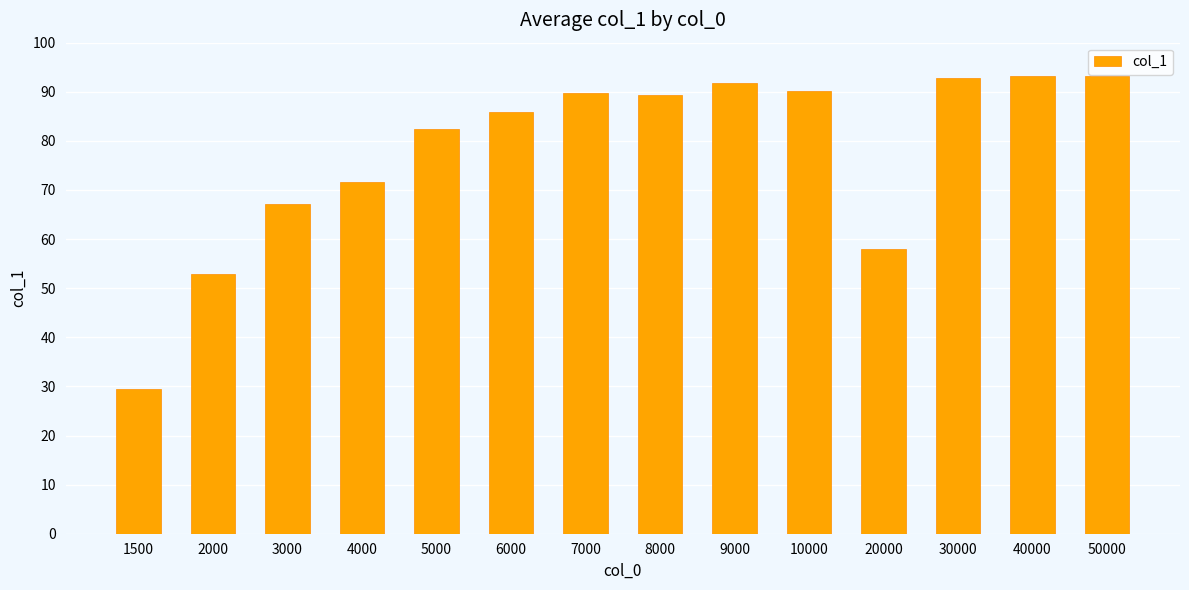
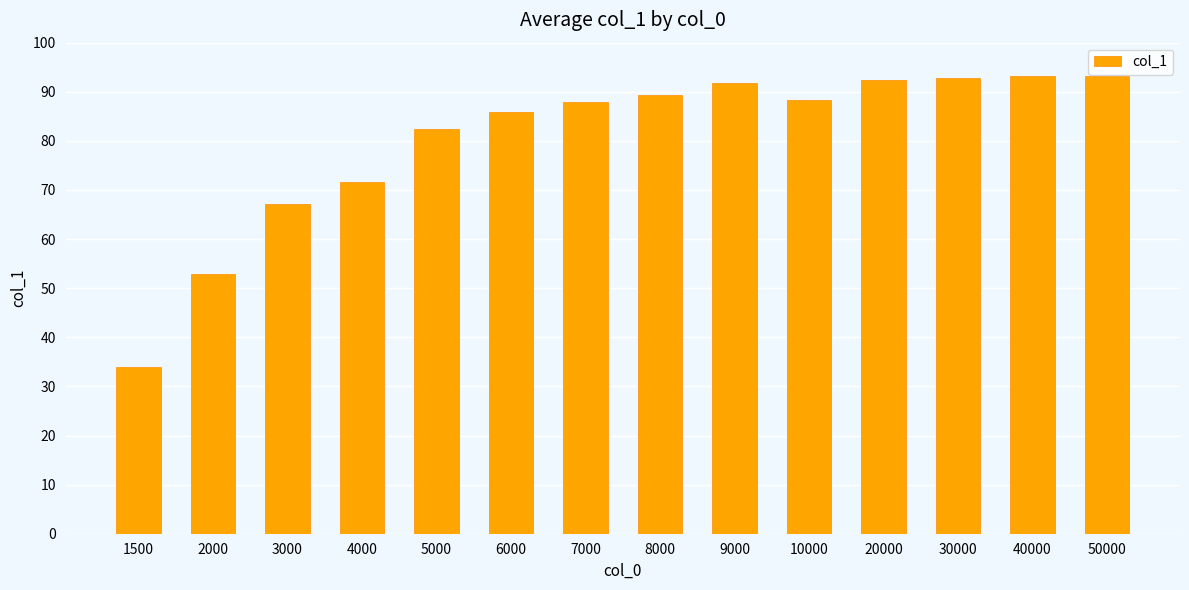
1500: 29 -> 34
7000: 90 -> 88
10000: 90 -> 88
20000: 58 -> 92
